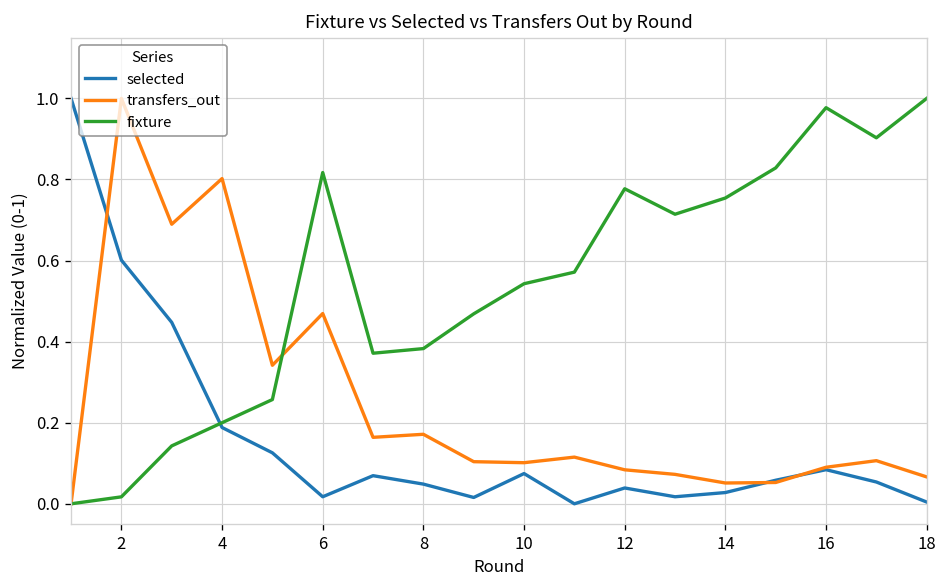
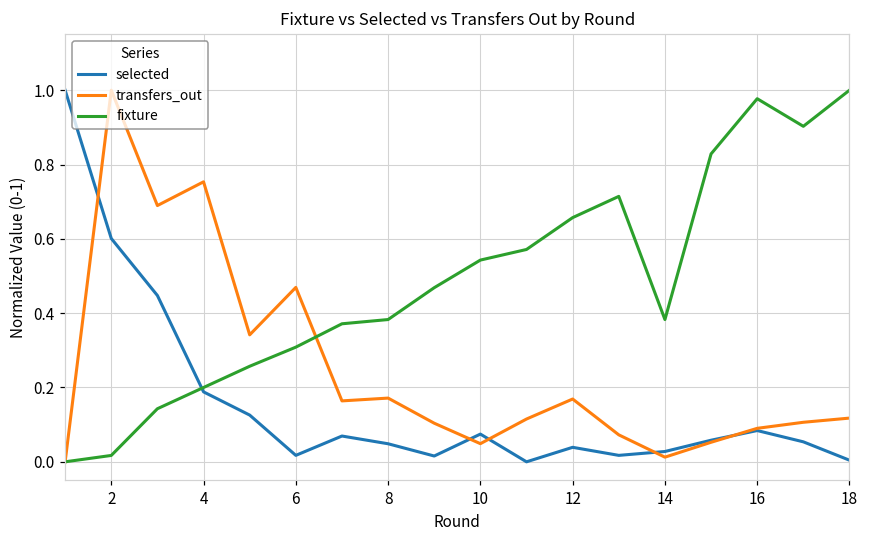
transfers_out, 4: 0.80 -> 0.75
fixture, 6: 0.82 -> 0.31
transfers_out, 10: 0.10 -> 0.05
transfers_out, 12: 0.08 -> 0.17
fixture, 12: 0.78 -> 0.66
transfers_out, 14: 0.05 -> 0.01
fixture, 14: 0.75 -> 0.38
transfers_out, 18: 0.07 -> 0.12
